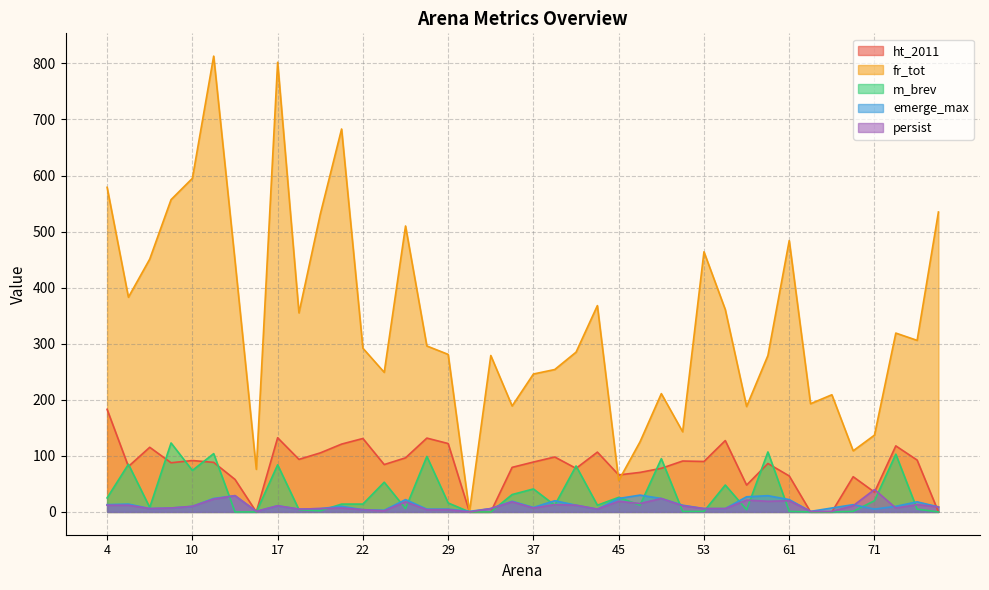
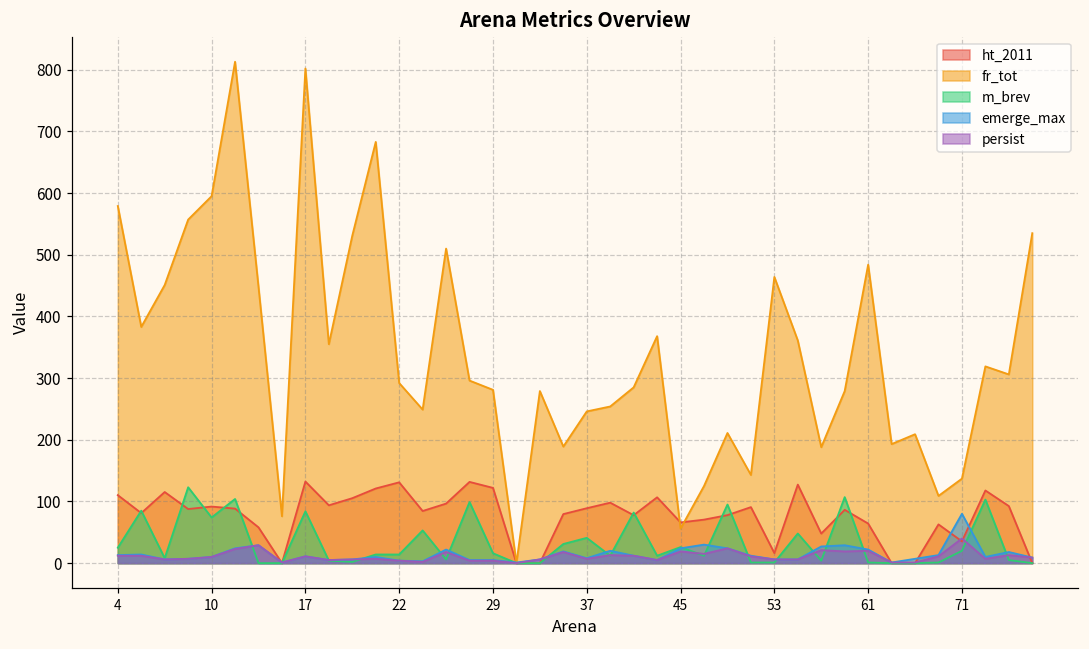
ht_2011, 4: 180 -> 110
ht_2011, 53: 90 -> 20
emerge_max, 71: 10 -> 80
